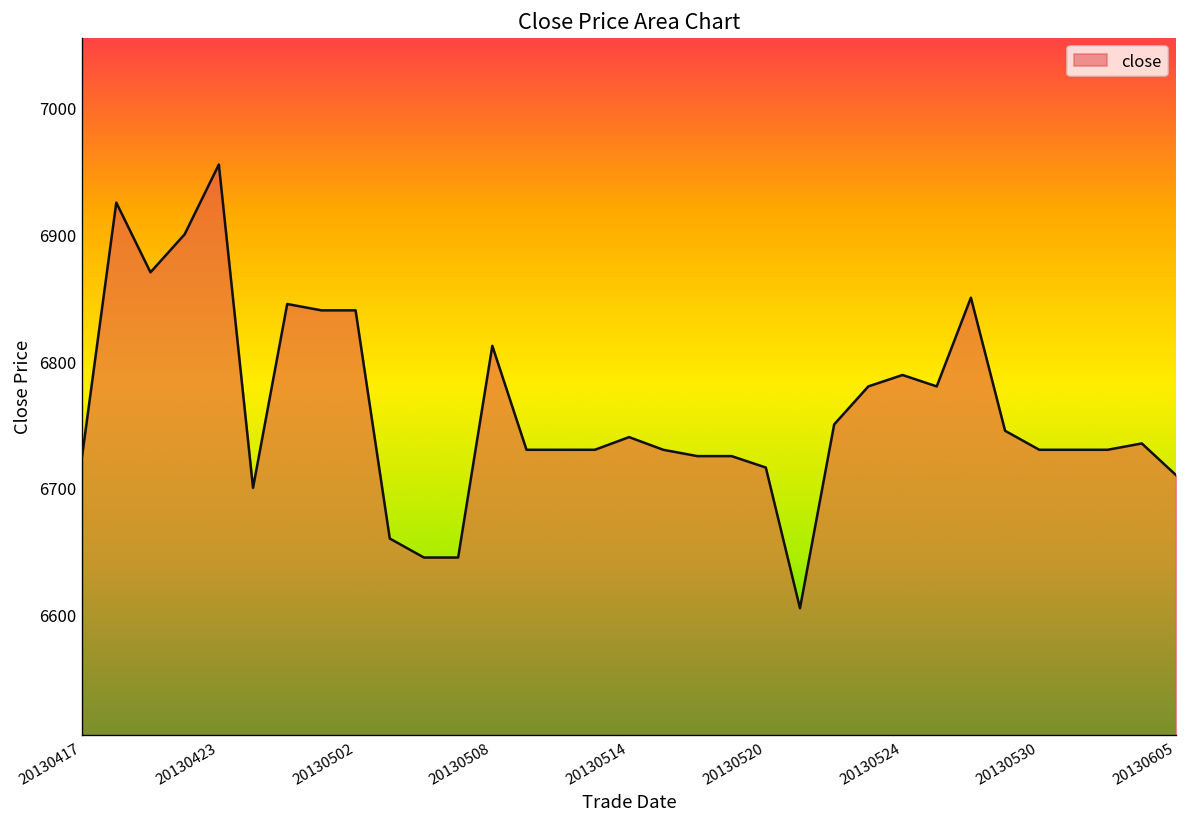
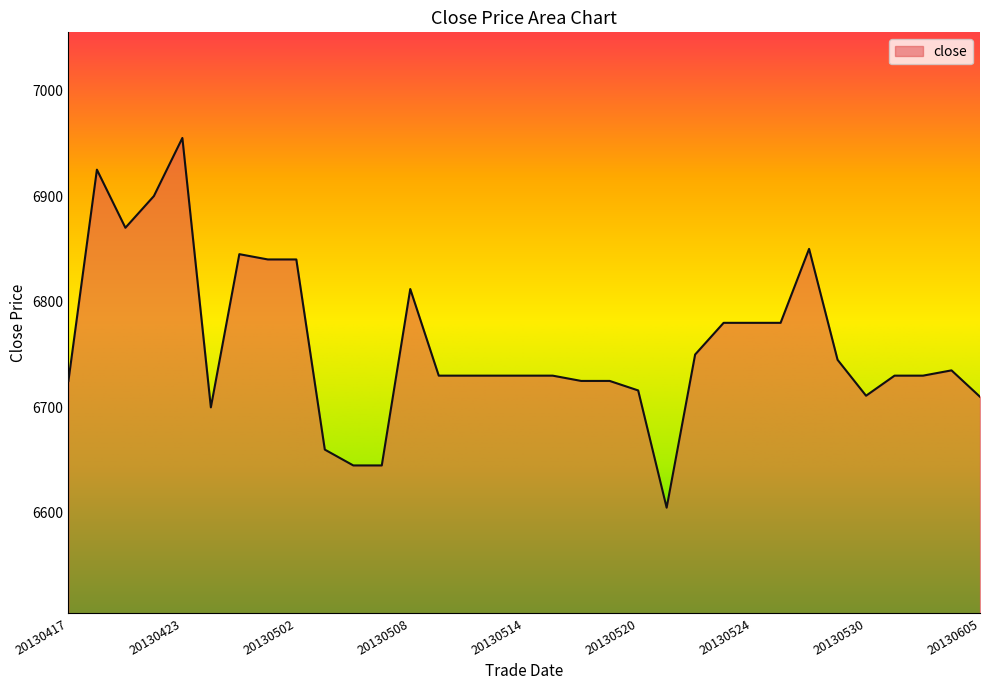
20130514: 6740 -> 6730
20130524: 6789 -> 6780
20130530: 6730 -> 6711
